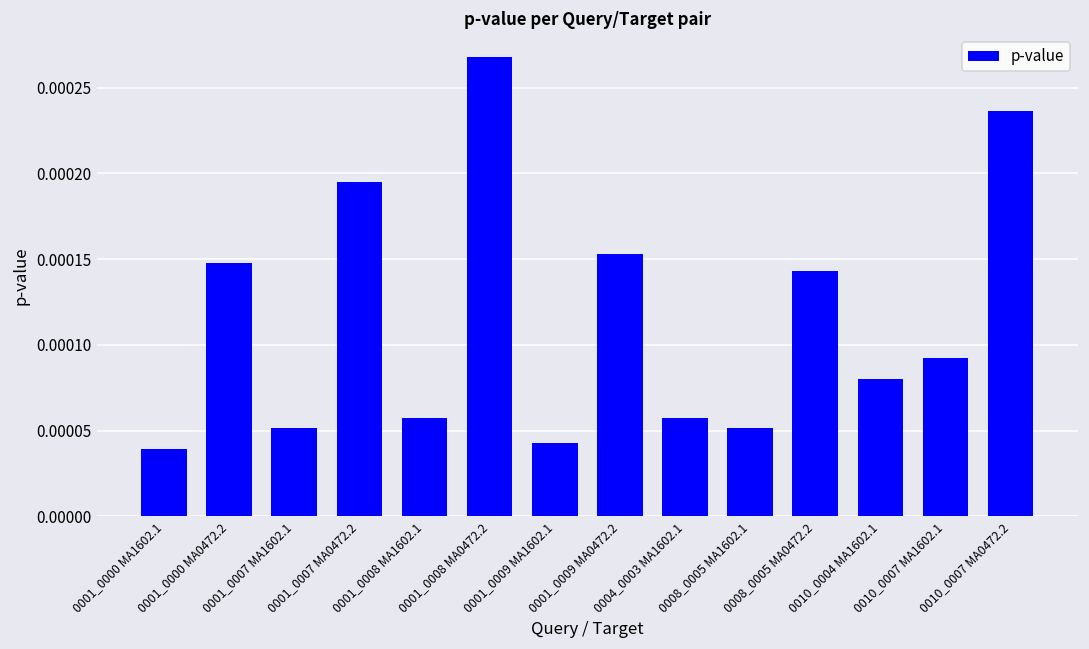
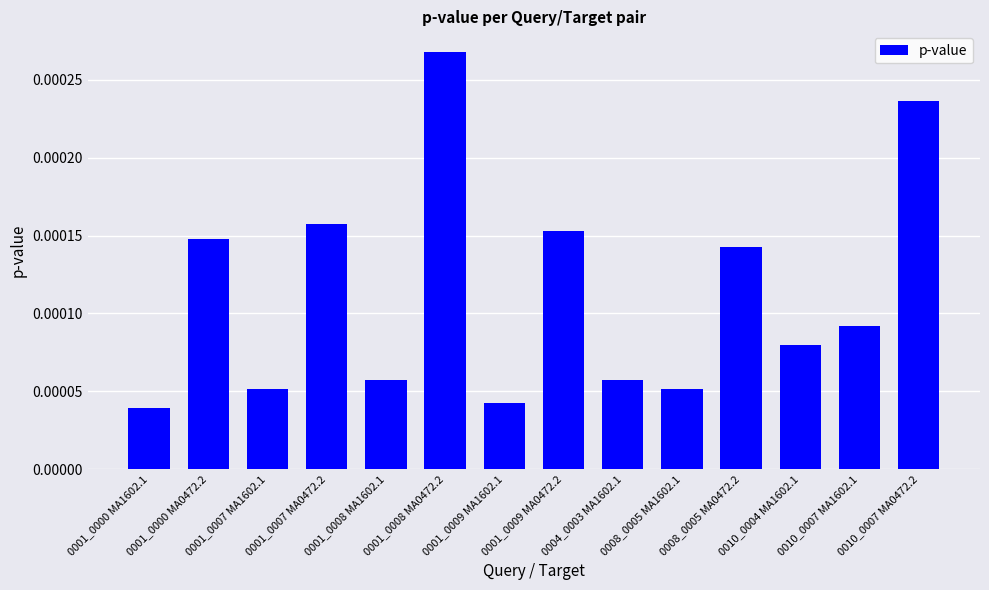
0001_0007 MA0472.2: 0.000195 -> 0.000157
